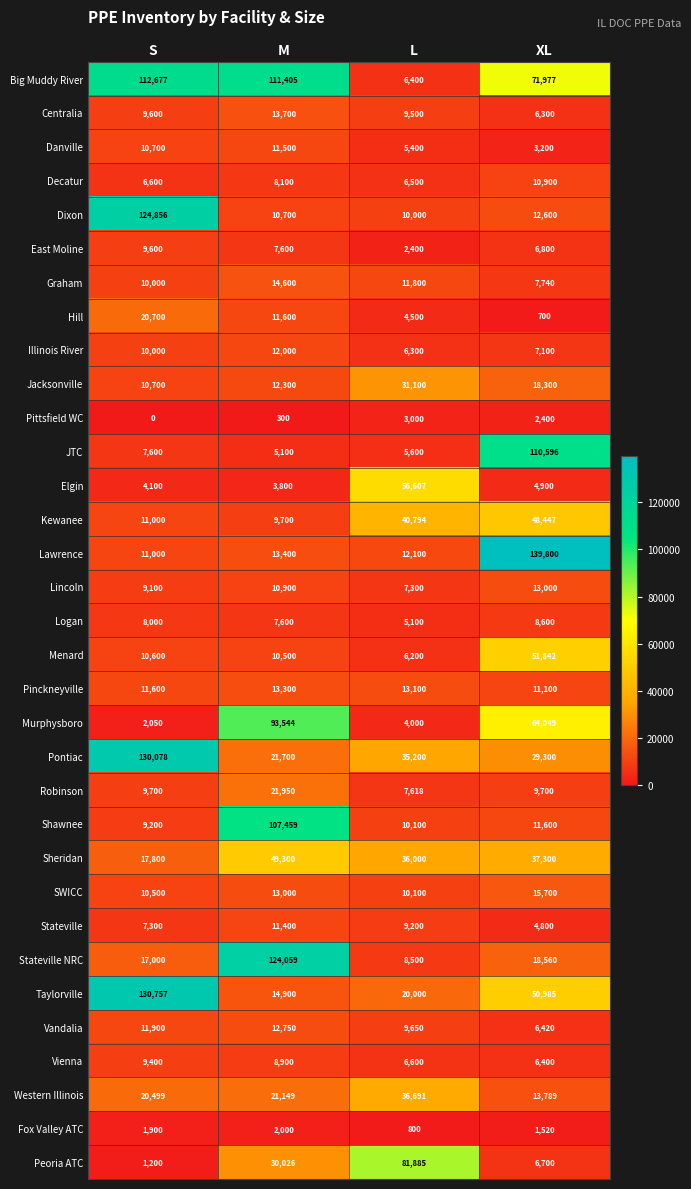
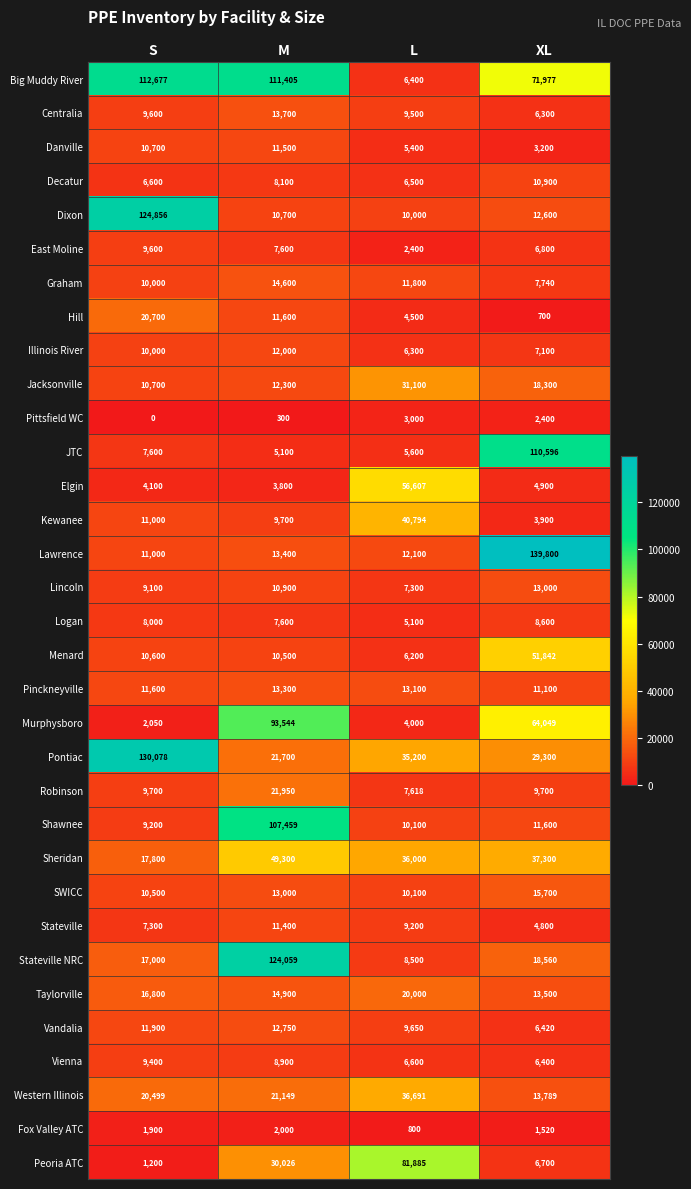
Kewanee, XL: 48,447 -> 3,900
Taylorville, S: 130,757 -> 16,800
Taylorville, XL: 50,985 -> 13,500
